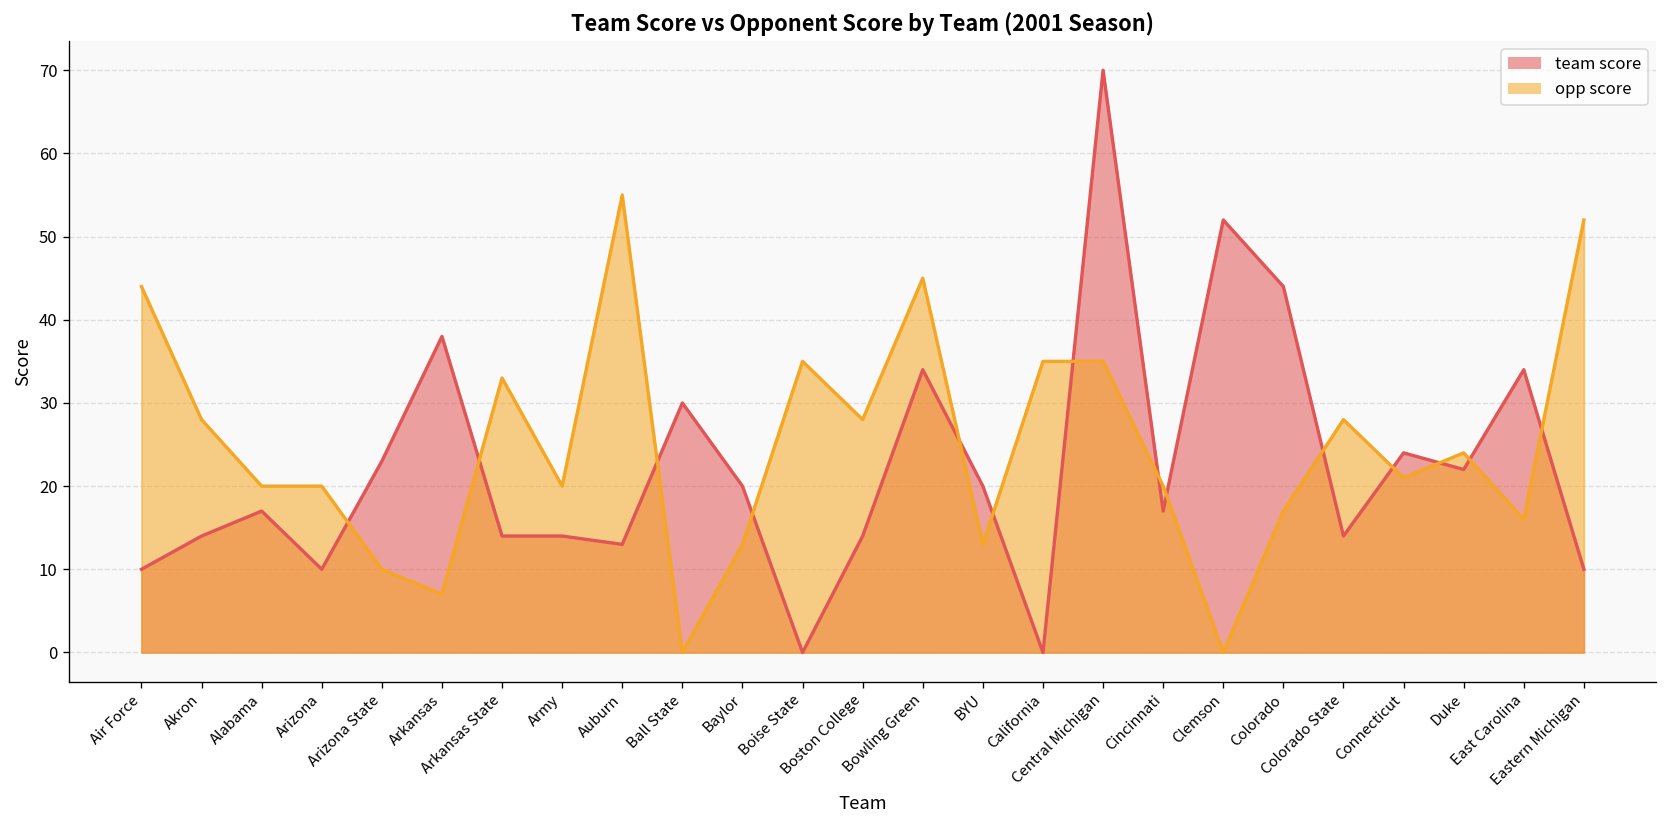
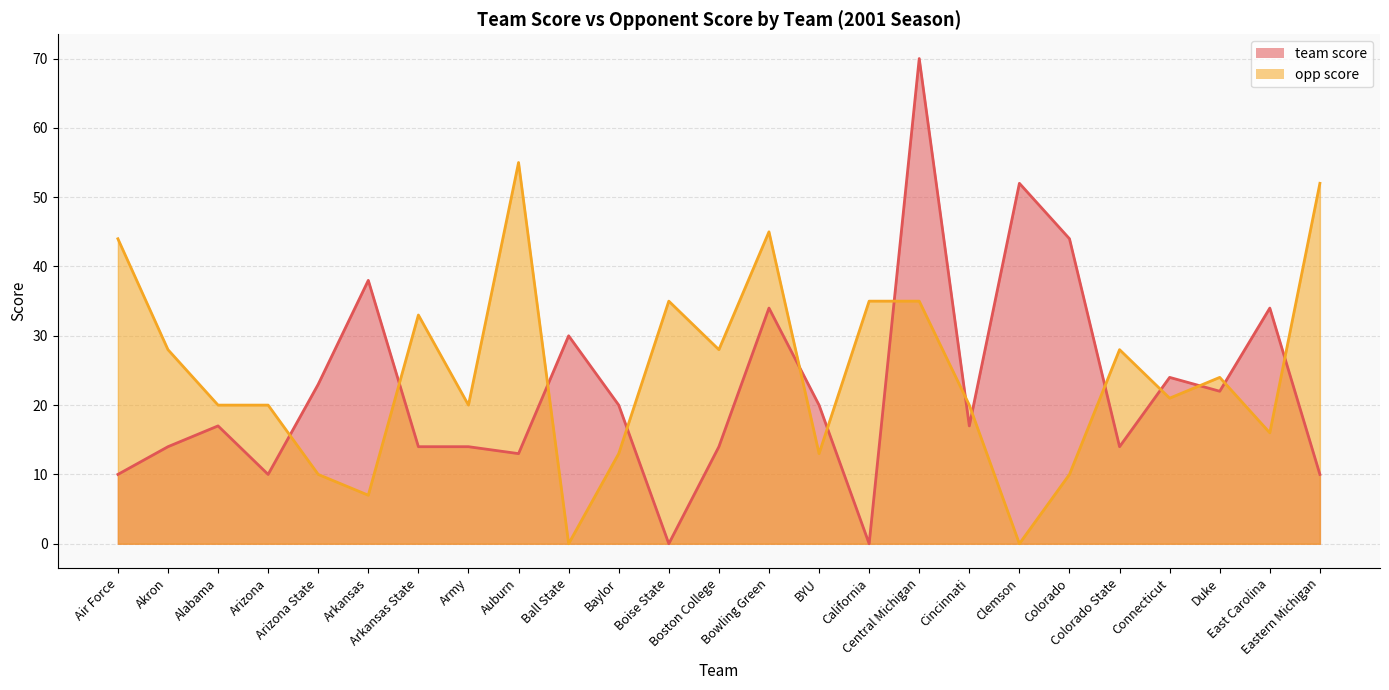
opp score, Colorado: 17 -> 10
